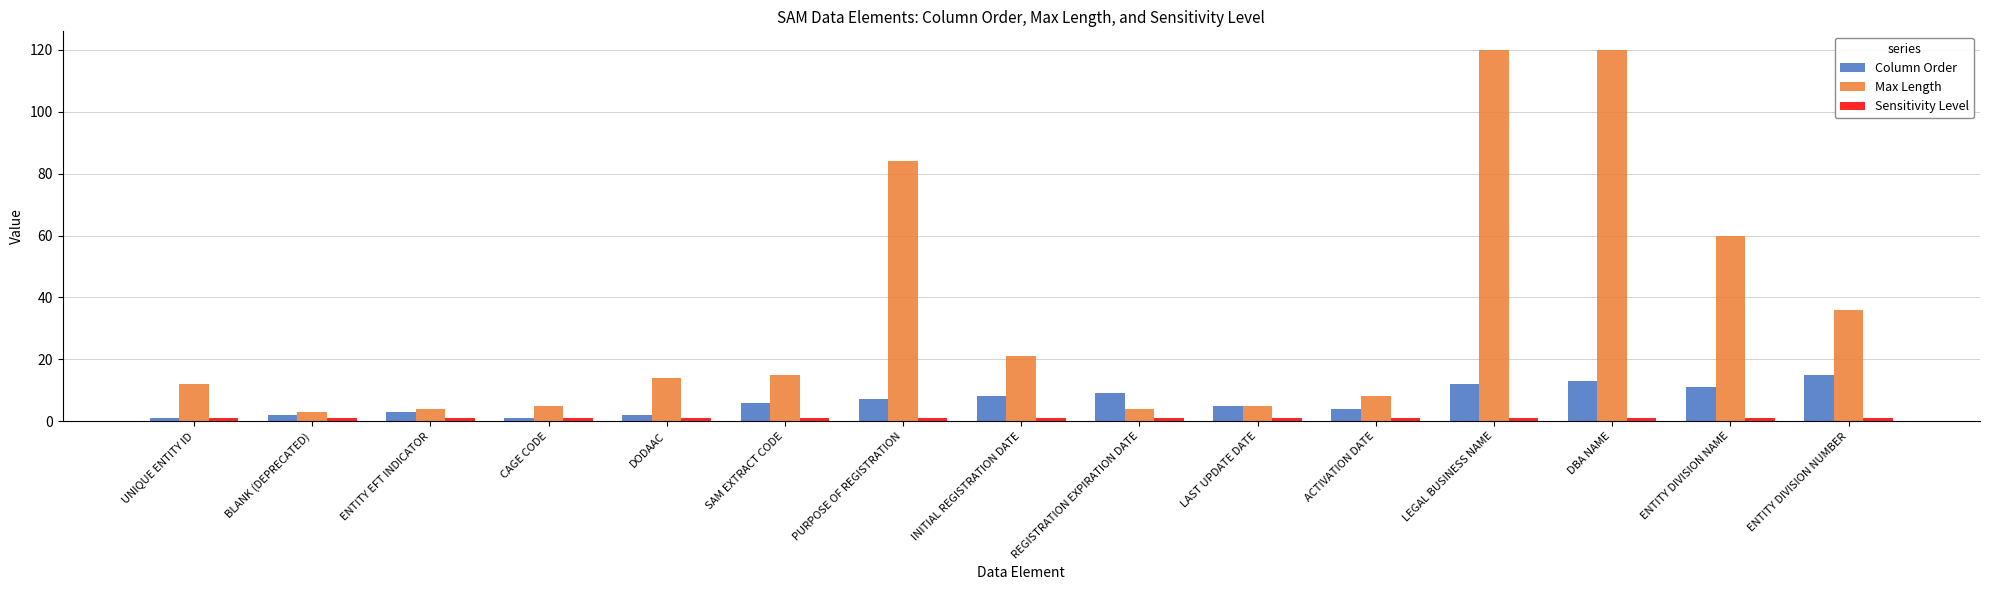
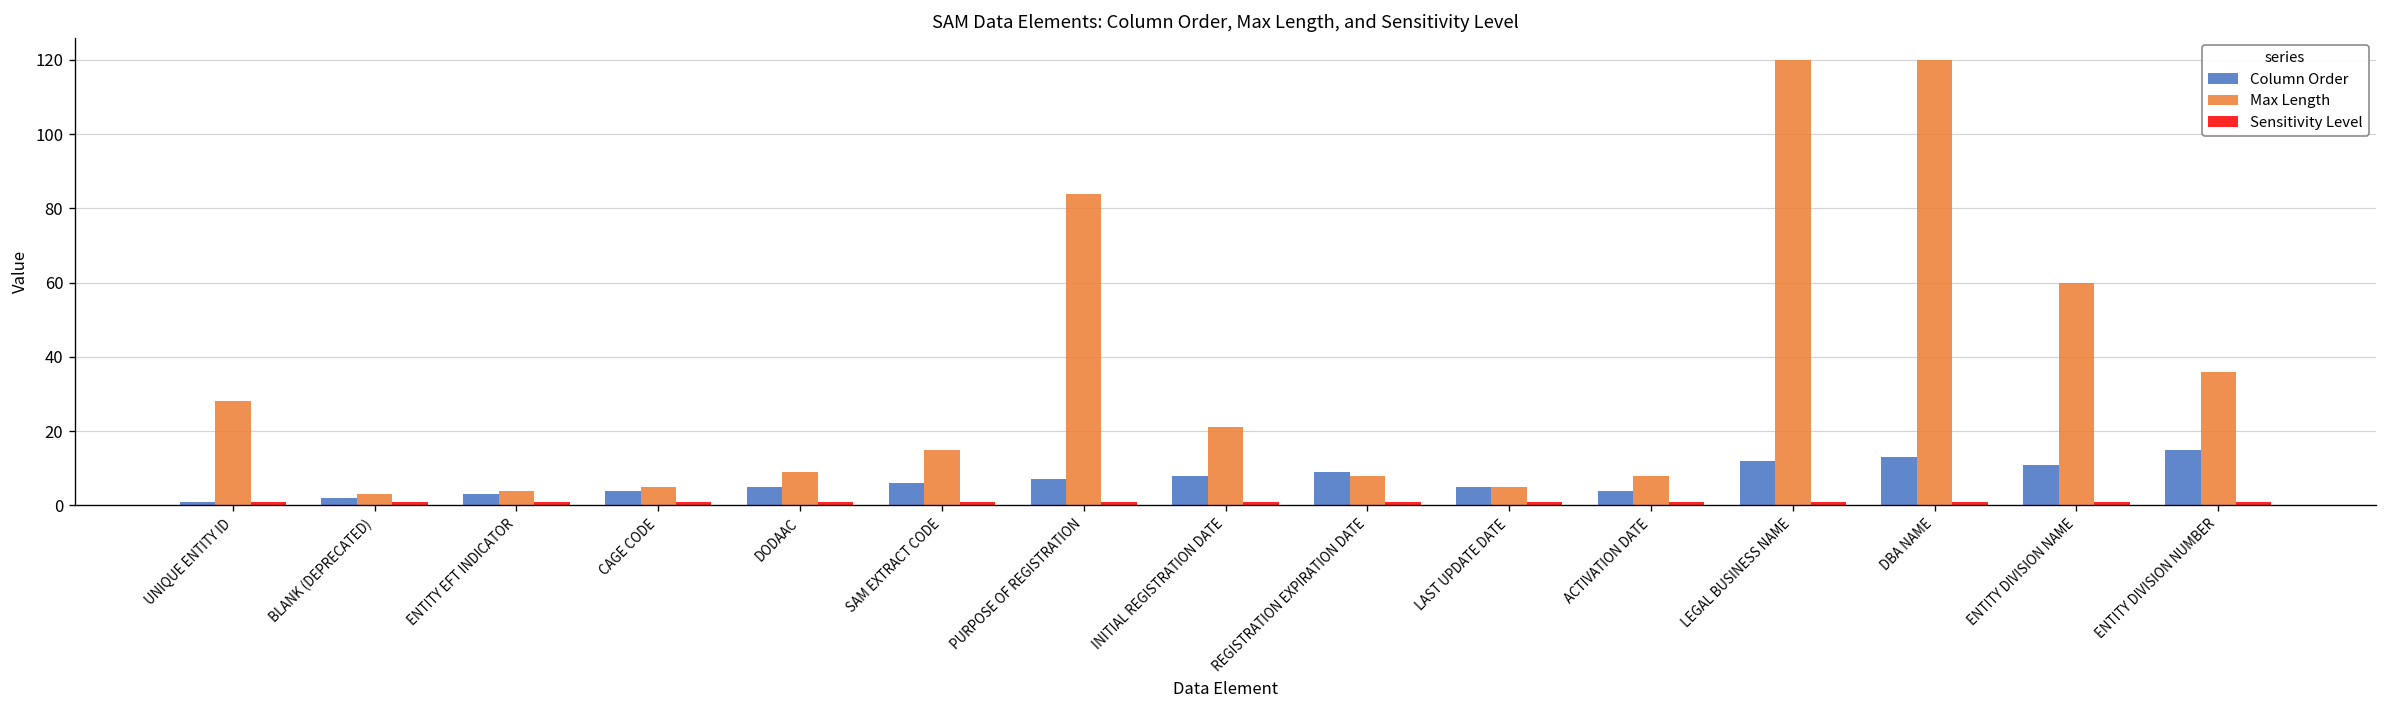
Max Length, UNIQUE ENTITY ID: 12 -> 28
Column Order, CAGE CODE: 1 -> 4
Column Order, DODAAC: 2 -> 5
Max Length, DODAAC: 14 -> 9
Max Length, REGISTRATION EXPIRATION DATE: 4 -> 8
